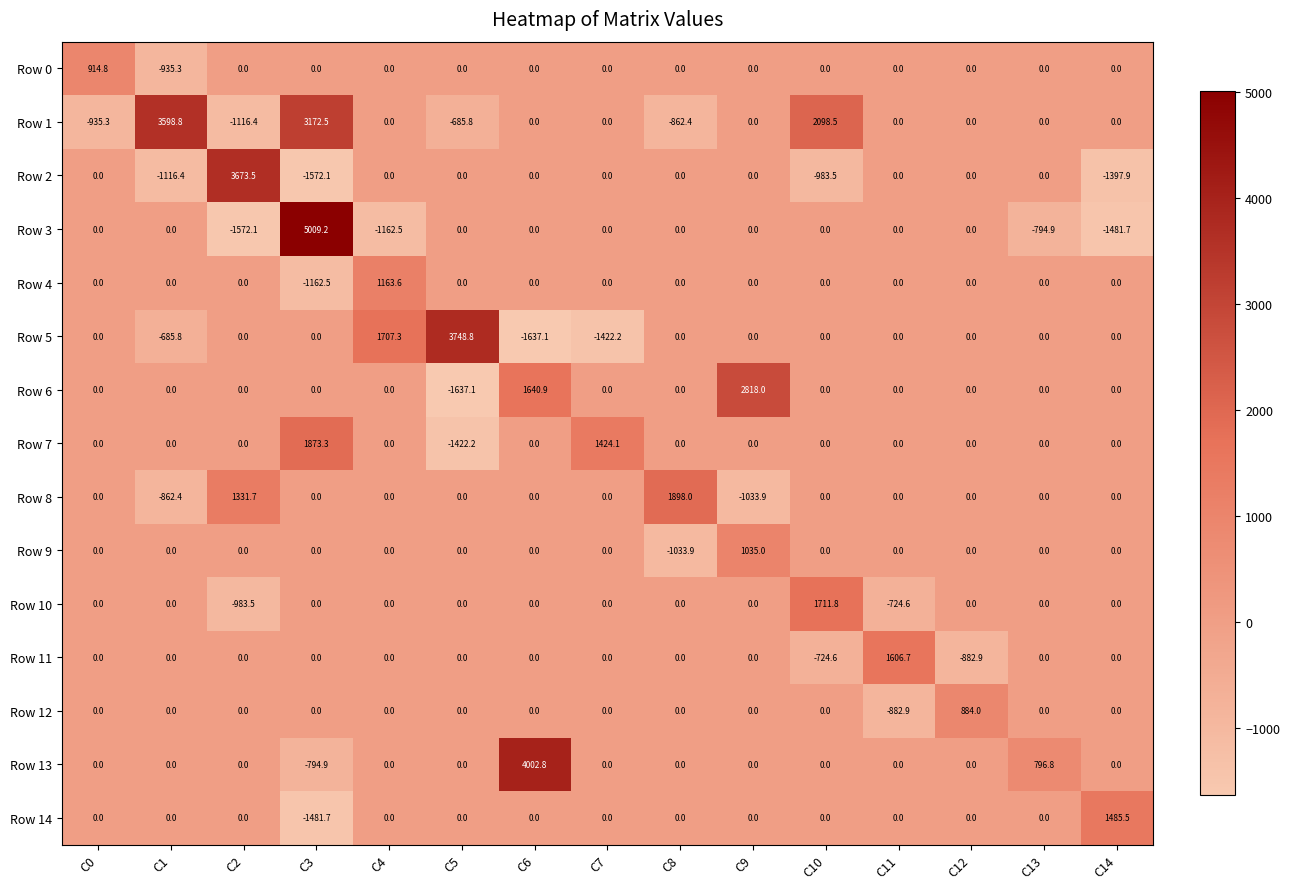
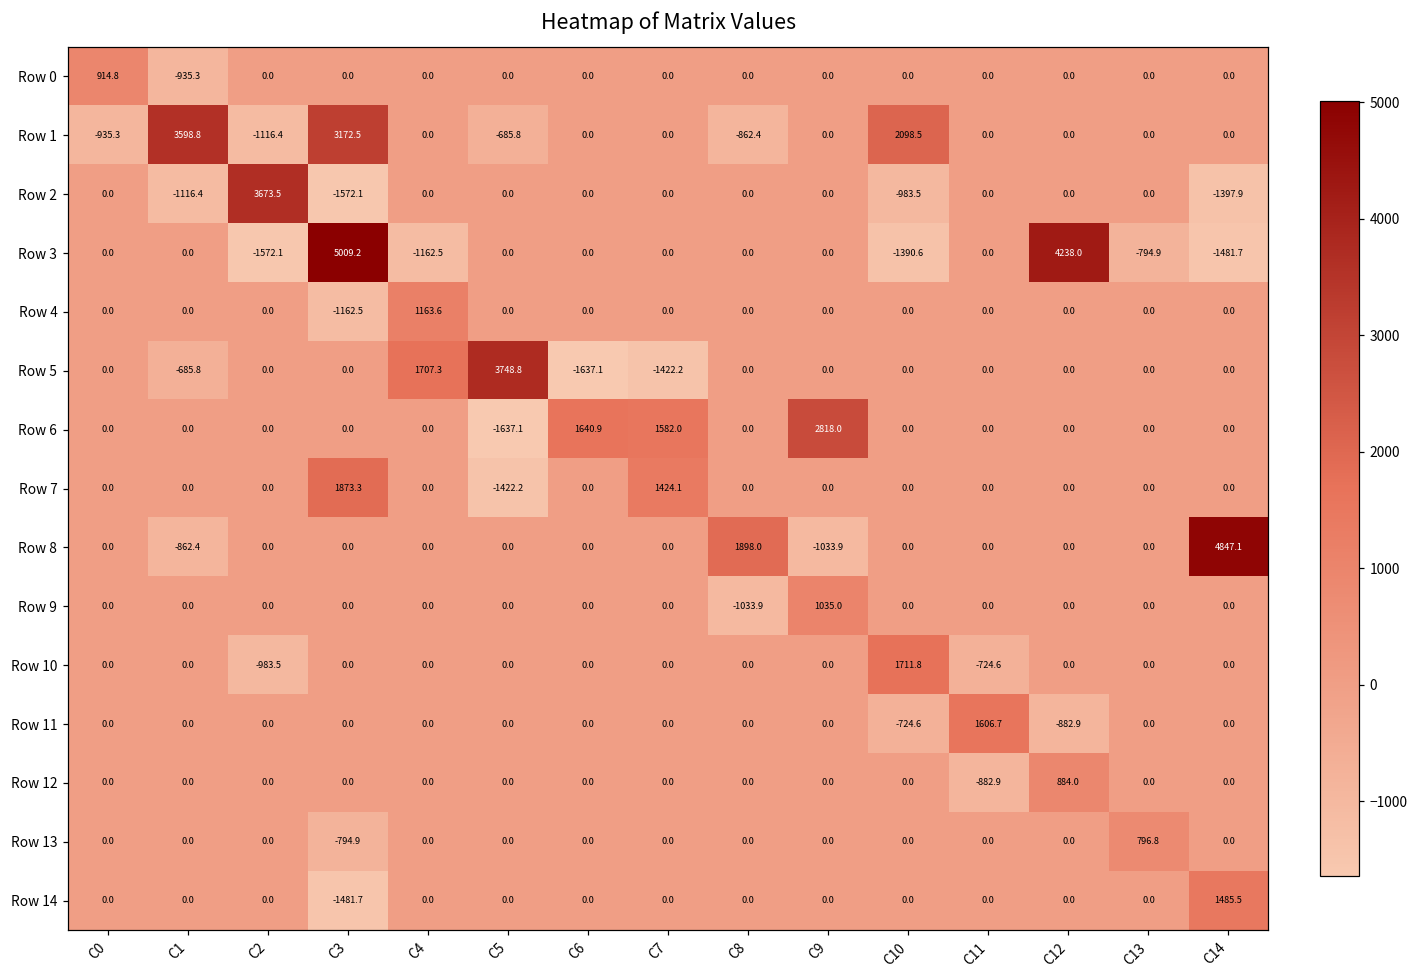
Row 3, C10: 0.0 -> -1390.6
Row 3, C12: 0.0 -> 4238.0
Row 6, C7: 0.0 -> 1582.0
Row 8, C2: 1331.7 -> 0.0
Row 8, C14: 0.0 -> 4847.1
Row 13, C6: 4002.8 -> 0.0
